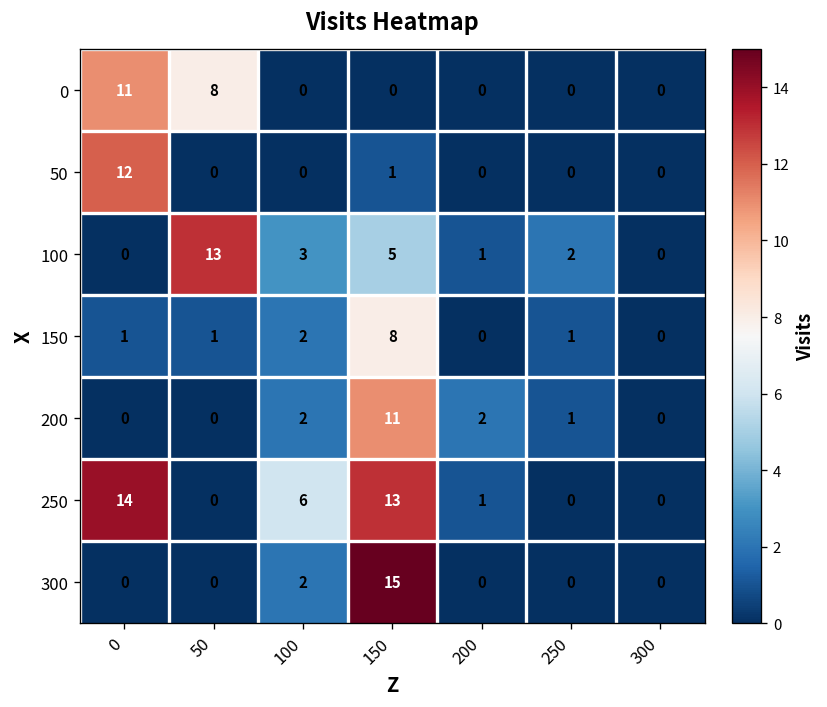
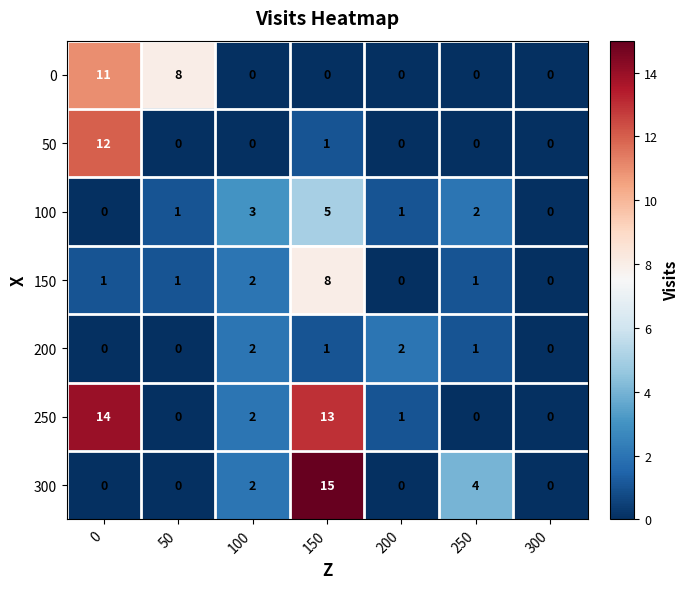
100, 50: 13 -> 1
200, 150: 11 -> 1
250, 100: 6 -> 2
300, 250: 0 -> 4
